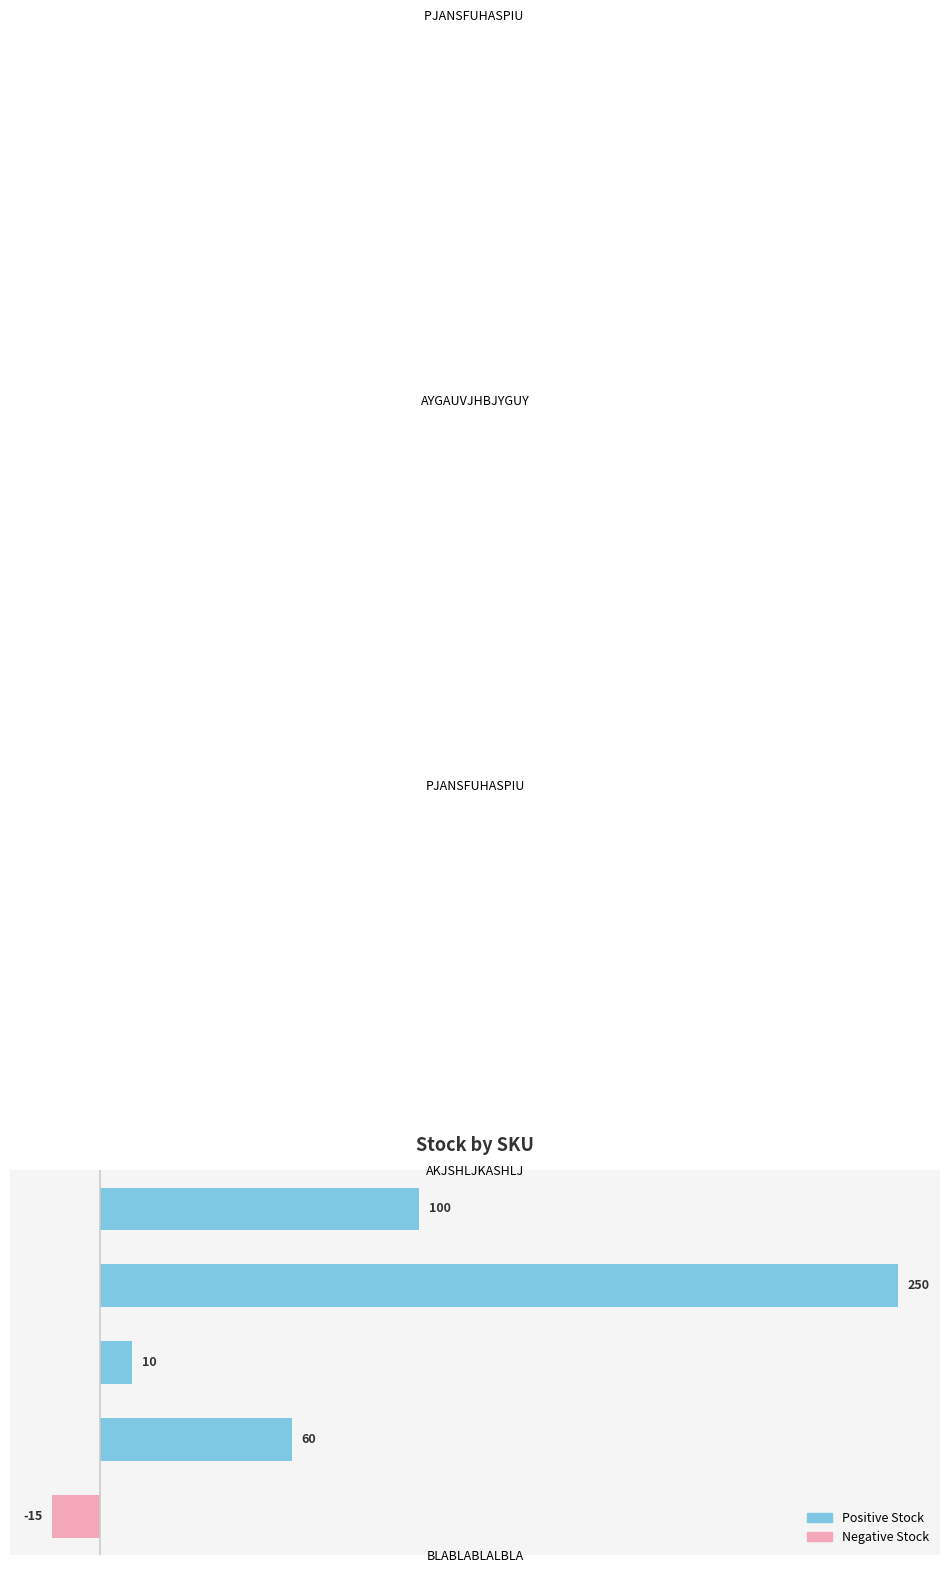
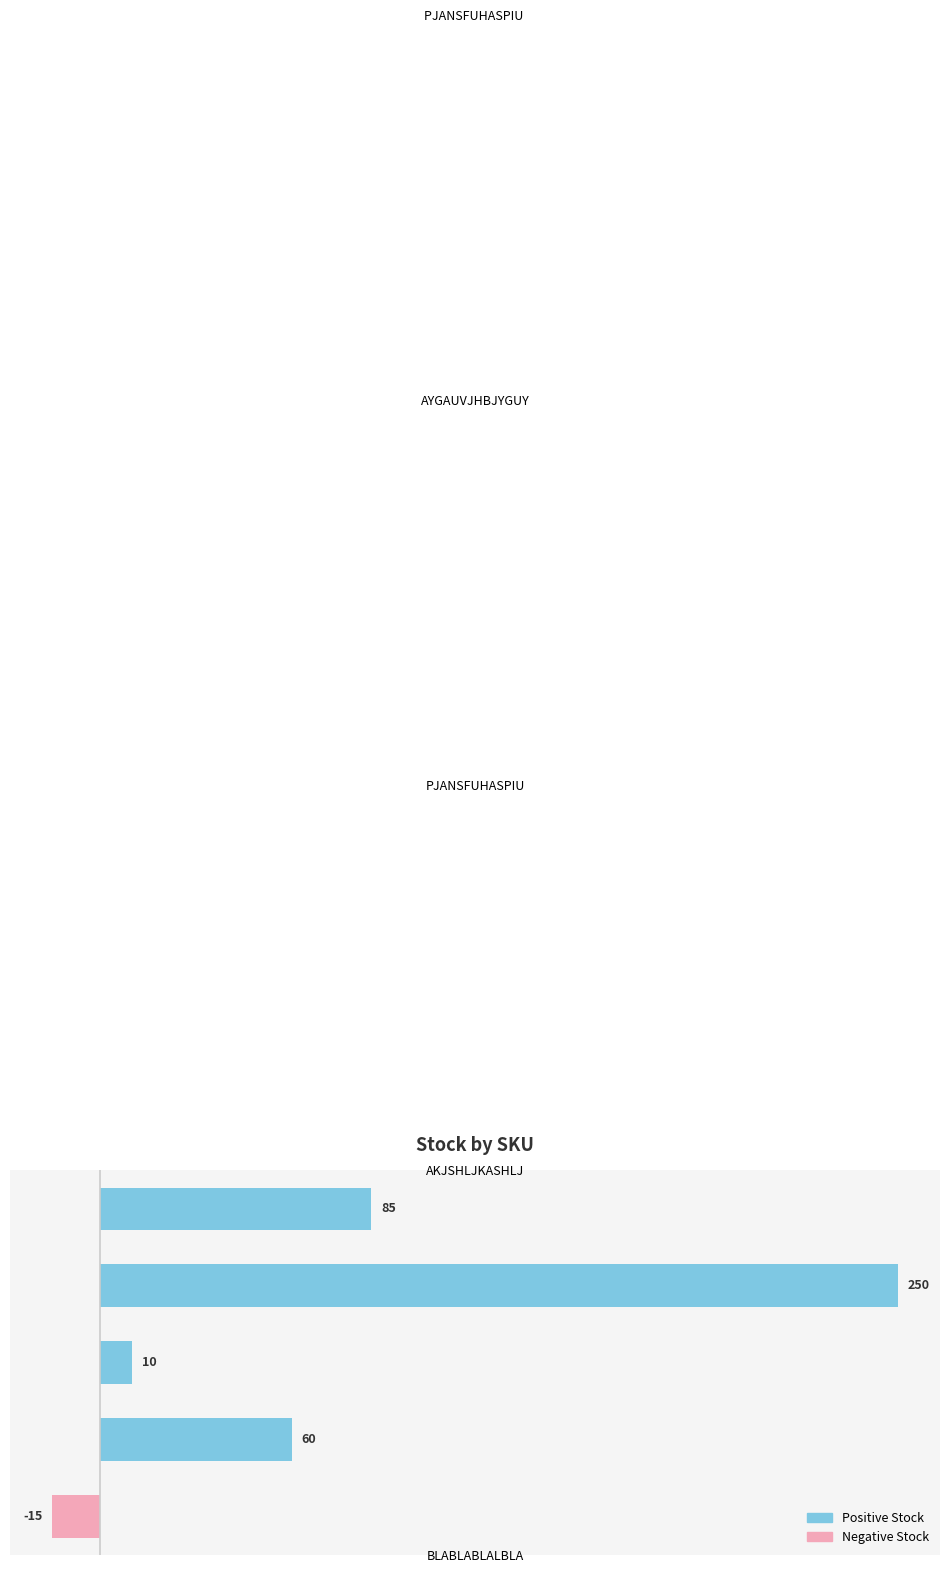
BLABLABLALBLA: 100 -> 85
